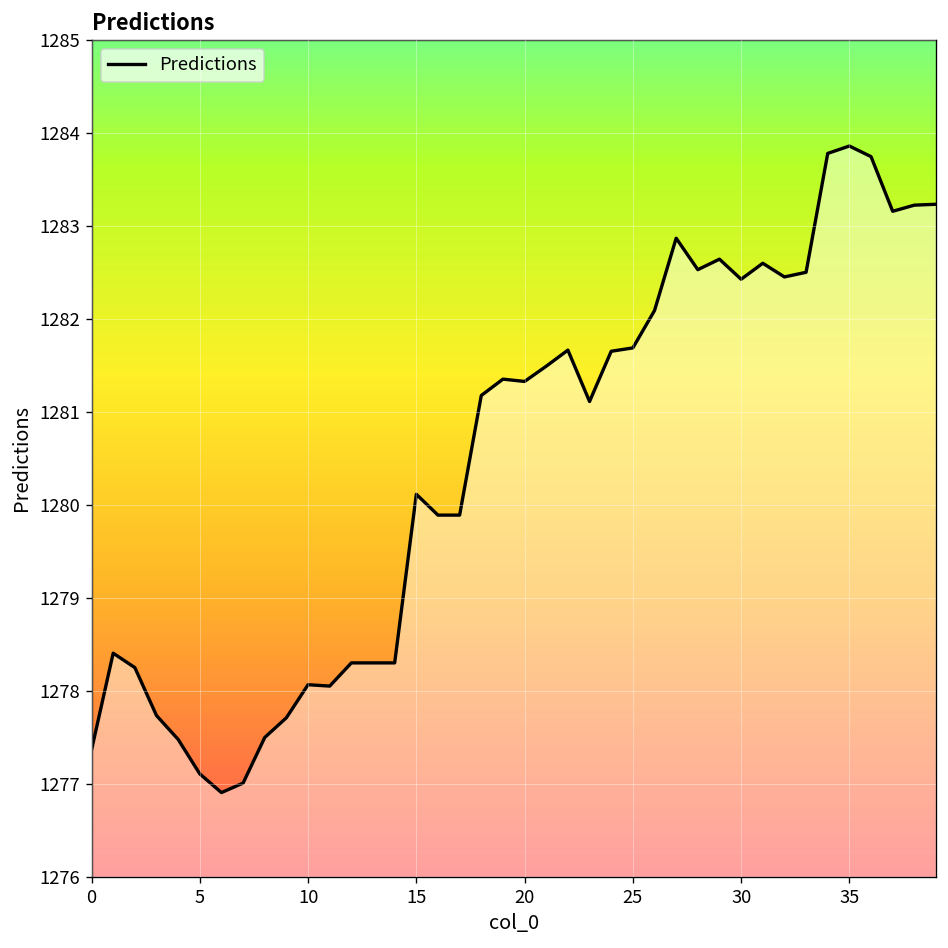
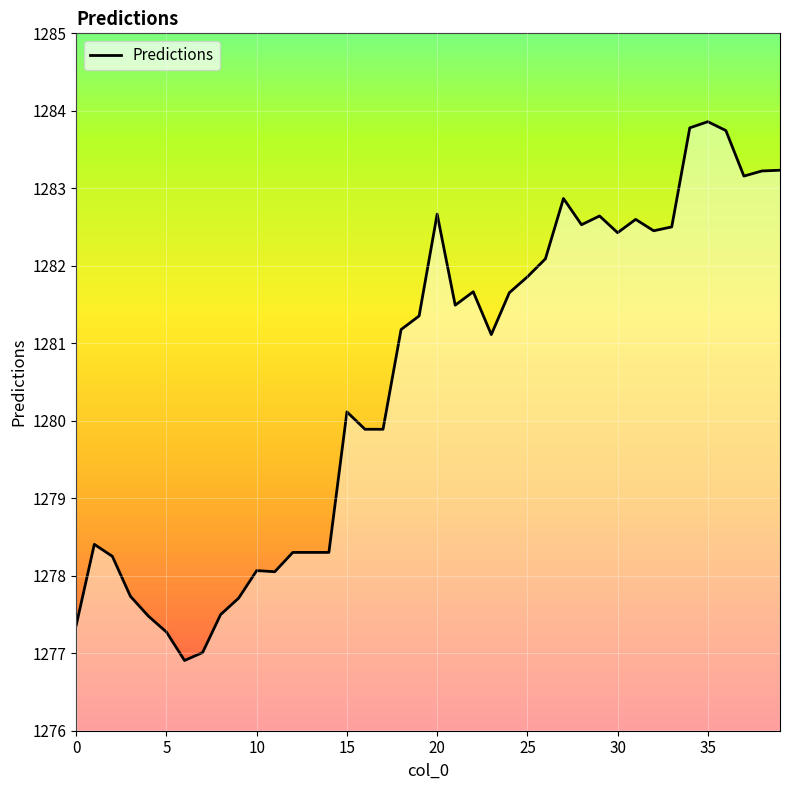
5: 1277.1 -> 1277.3
20: 1281.3 -> 1282.7
25: 1281.7 -> 1281.9
